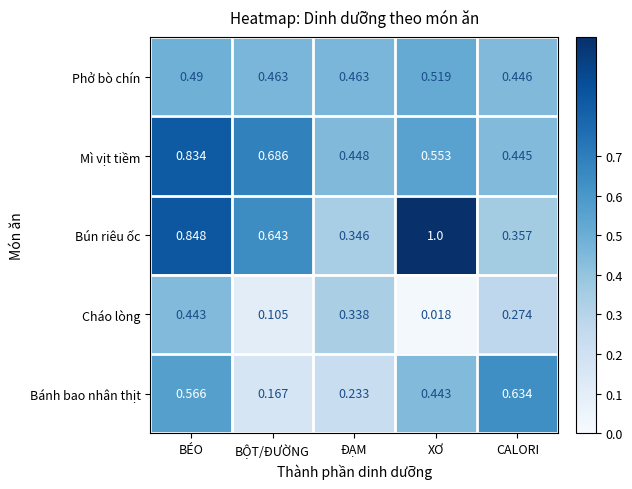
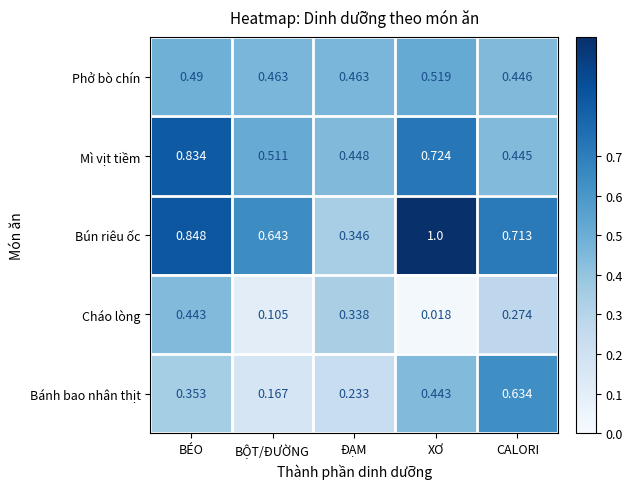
Mì vịt tiềm, BỘT/ĐƯỜNG: 0.686 -> 0.511
Mì vịt tiềm, XƠ: 0.553 -> 0.724
Bún riêu ốc, CALORI: 0.357 -> 0.713
Bánh bao nhân thịt, BÉO: 0.566 -> 0.353
